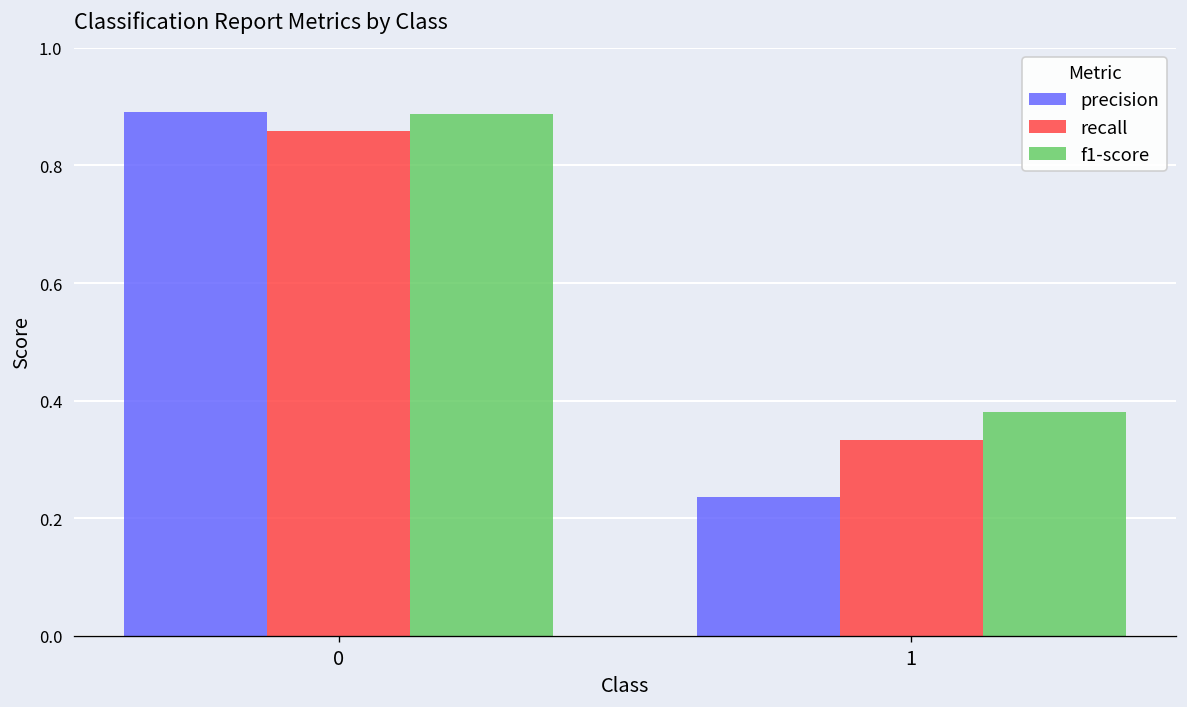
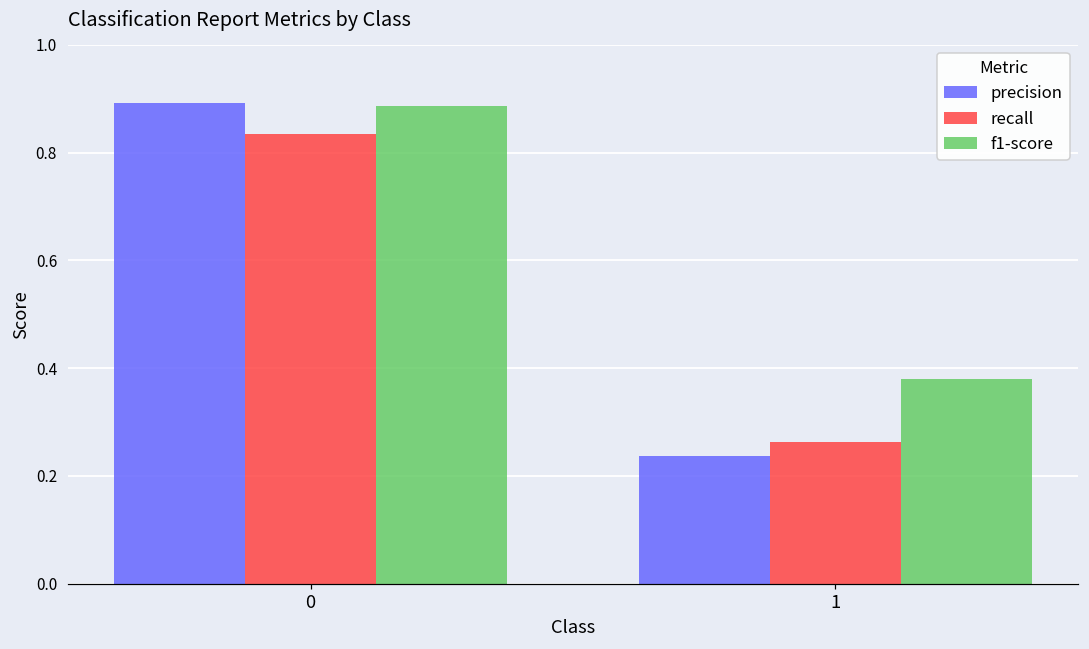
recall, 0: 0.86 -> 0.84
recall, 1: 0.33 -> 0.26
